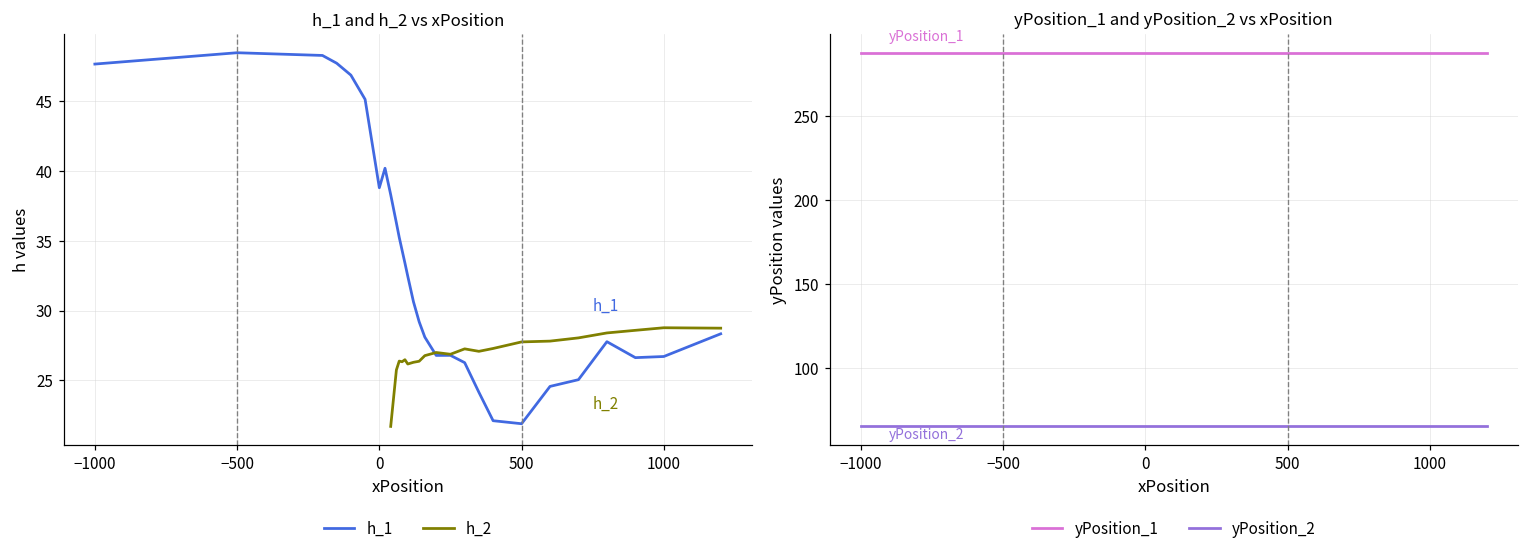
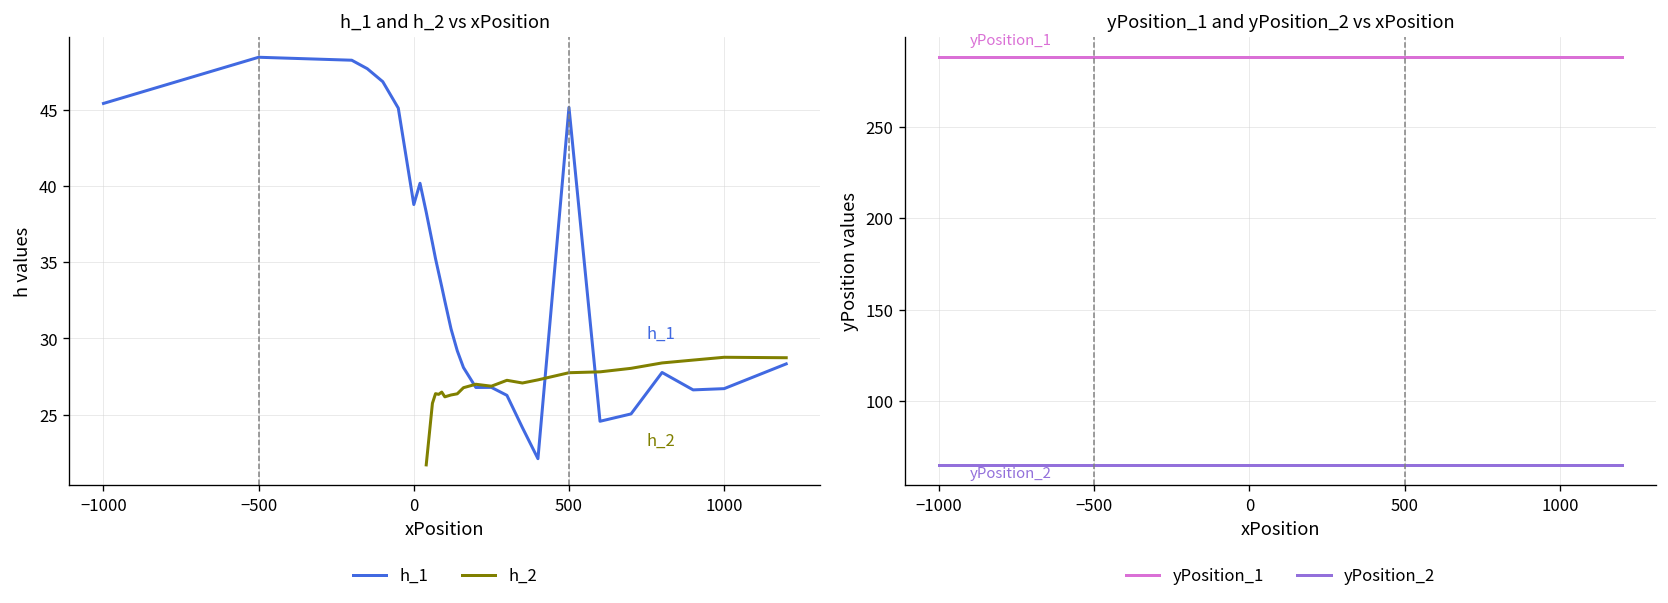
h_1 and h_2 vs xPosition, h_1, −1000: 47.6 -> 45.4
h_1 and h_2 vs xPosition, h_1, 500: 21.9 -> 45.2
